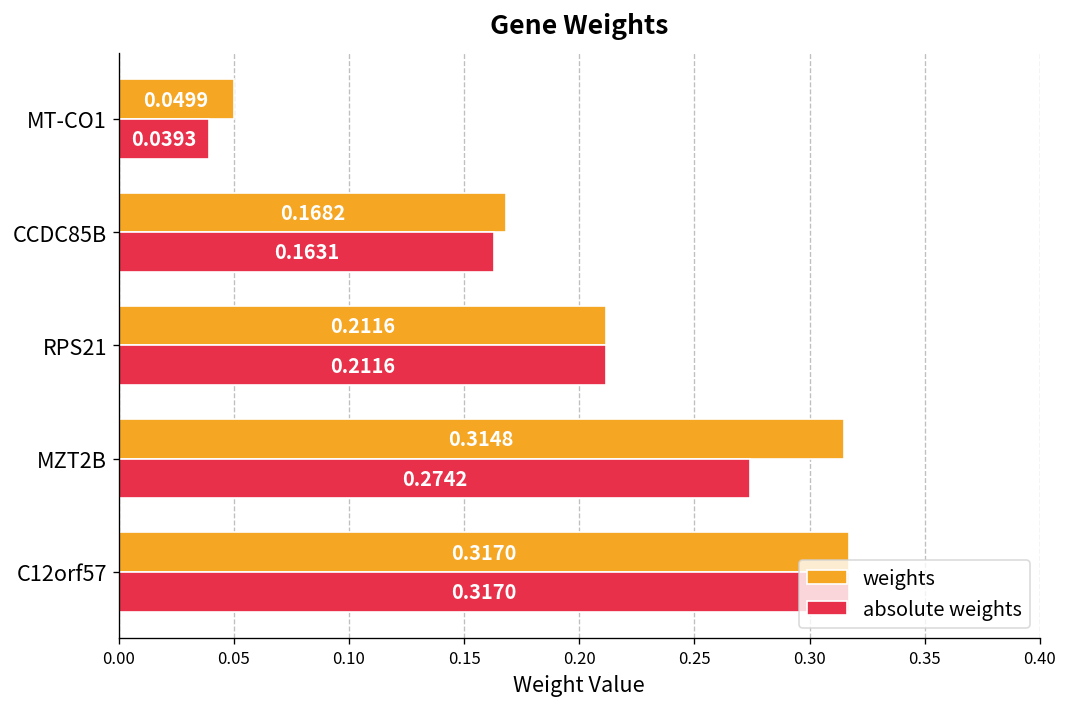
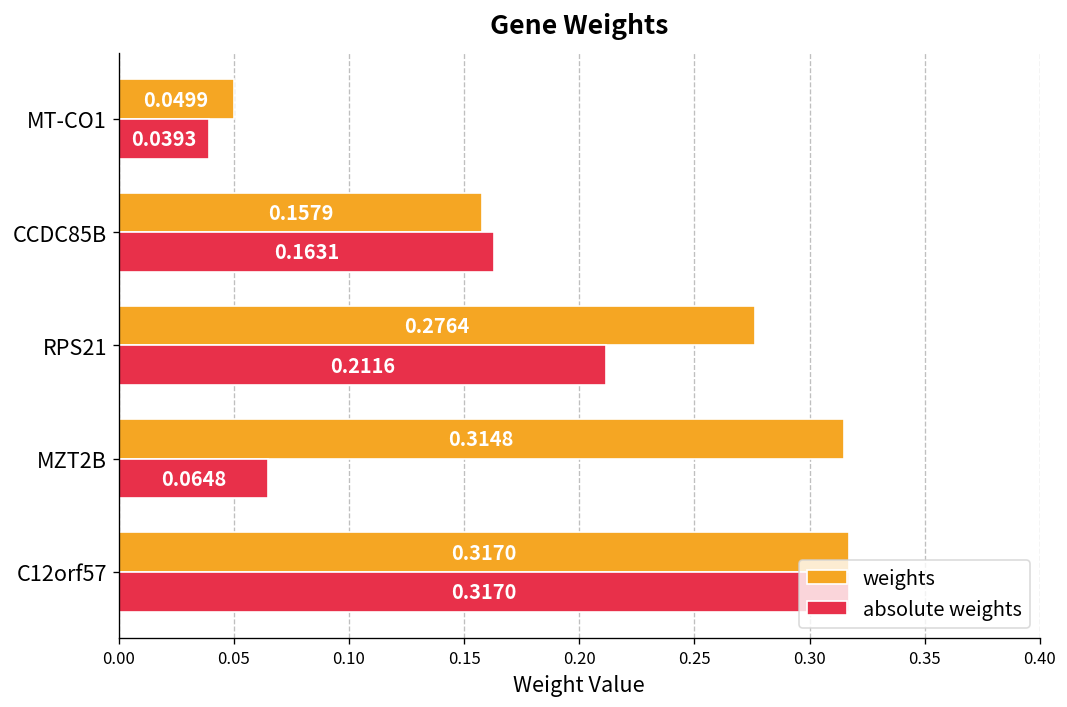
weights, CCDC85B: 0.1682 -> 0.1579
weights, RPS21: 0.2116 -> 0.2764
absolute weights, MZT2B: 0.2742 -> 0.0648
